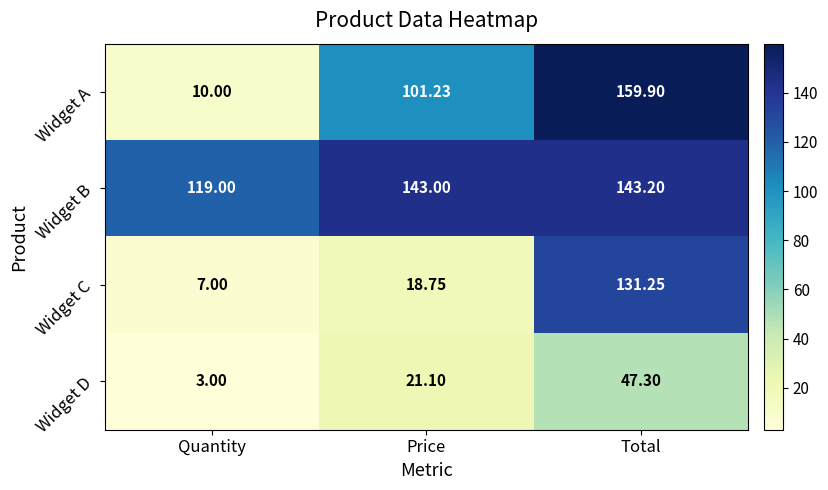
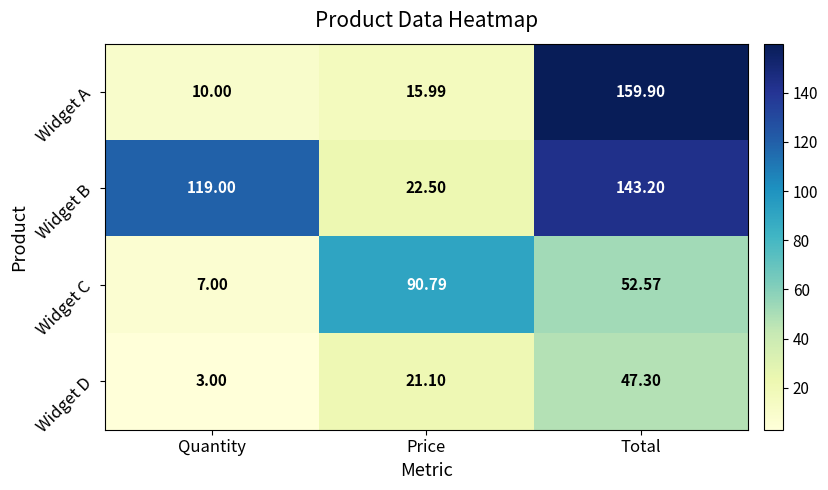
Widget A, Price: 101.23 -> 15.99
Widget B, Price: 143.00 -> 22.50
Widget C, Price: 18.75 -> 90.79
Widget C, Total: 131.25 -> 52.57
